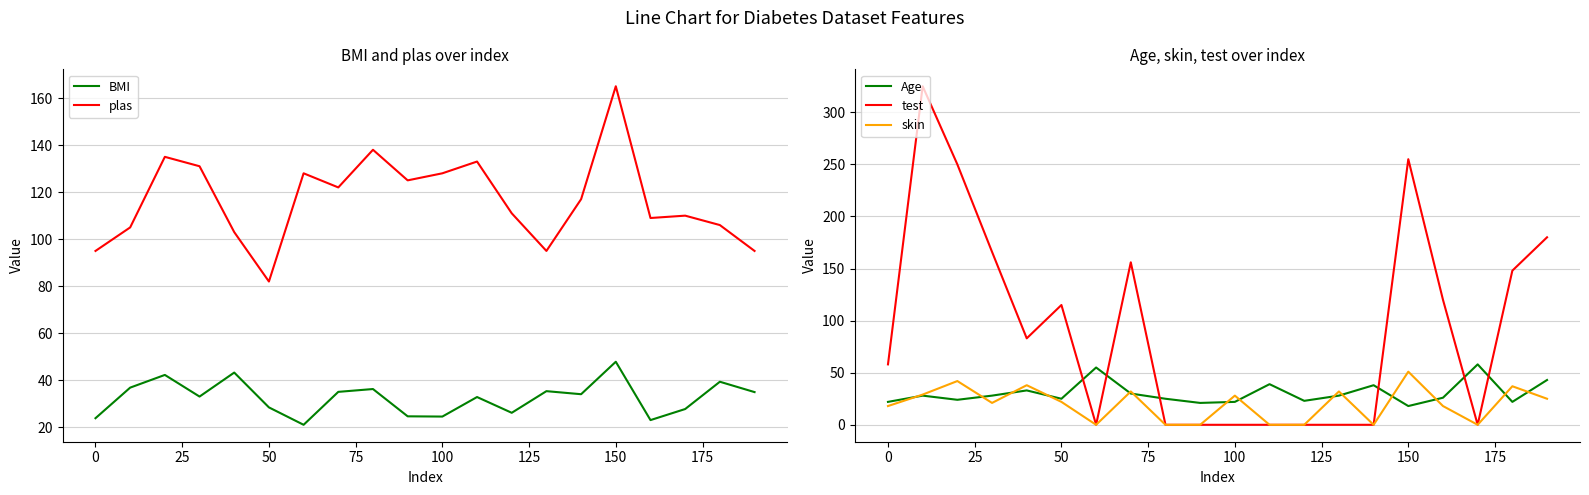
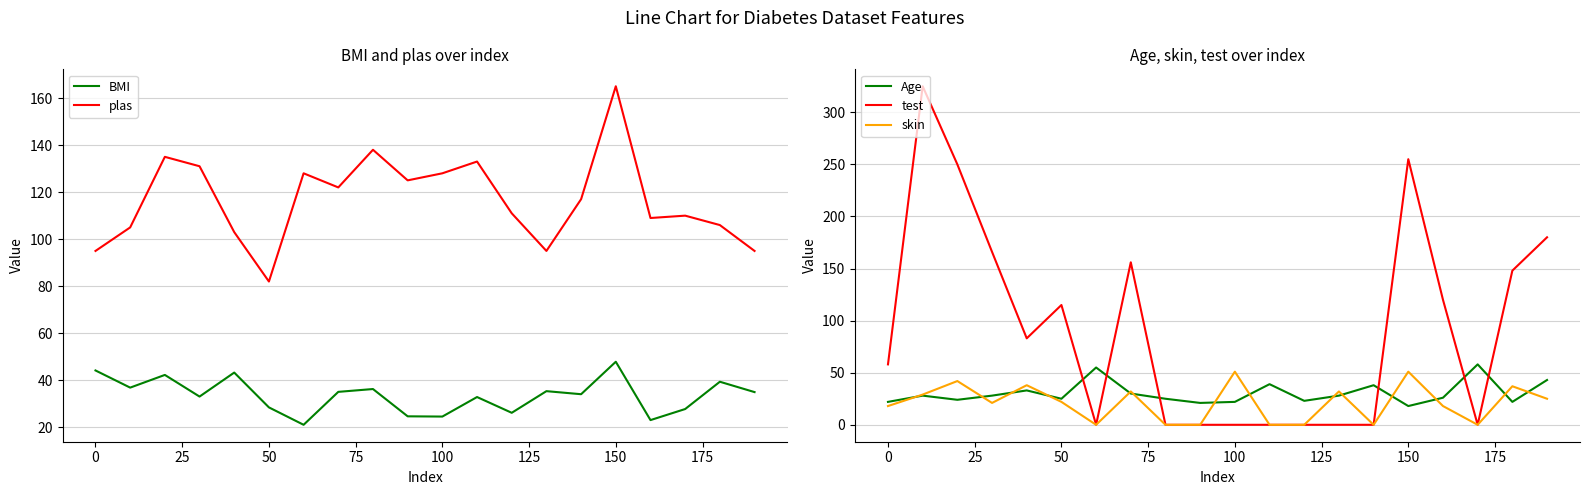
BMI and plas over index, BMI, 0: 24 -> 44
Age, skin, test over index, skin, 100: 28 -> 51
